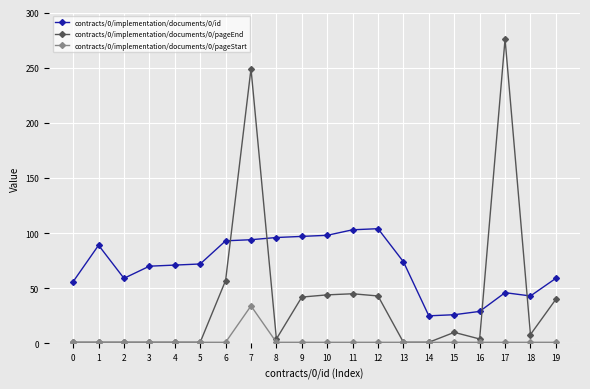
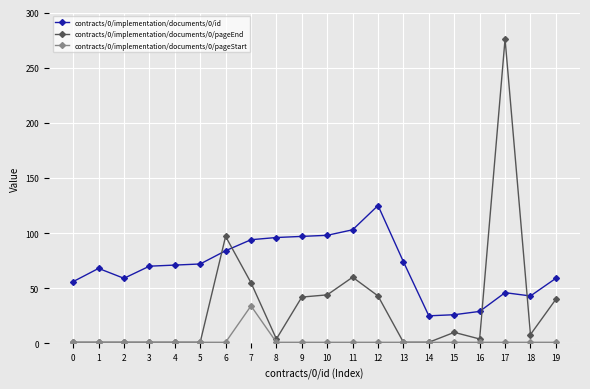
contracts/0/implementation/documents/0/id, 1: 89 -> 68
contracts/0/implementation/documents/0/id, 6: 93 -> 84
contracts/0/implementation/documents/0/pageEnd, 6: 57 -> 97
contracts/0/implementation/documents/0/pageEnd, 7: 249 -> 55
contracts/0/implementation/documents/0/pageEnd, 11: 45 -> 60
contracts/0/implementation/documents/0/id, 12: 104 -> 125
